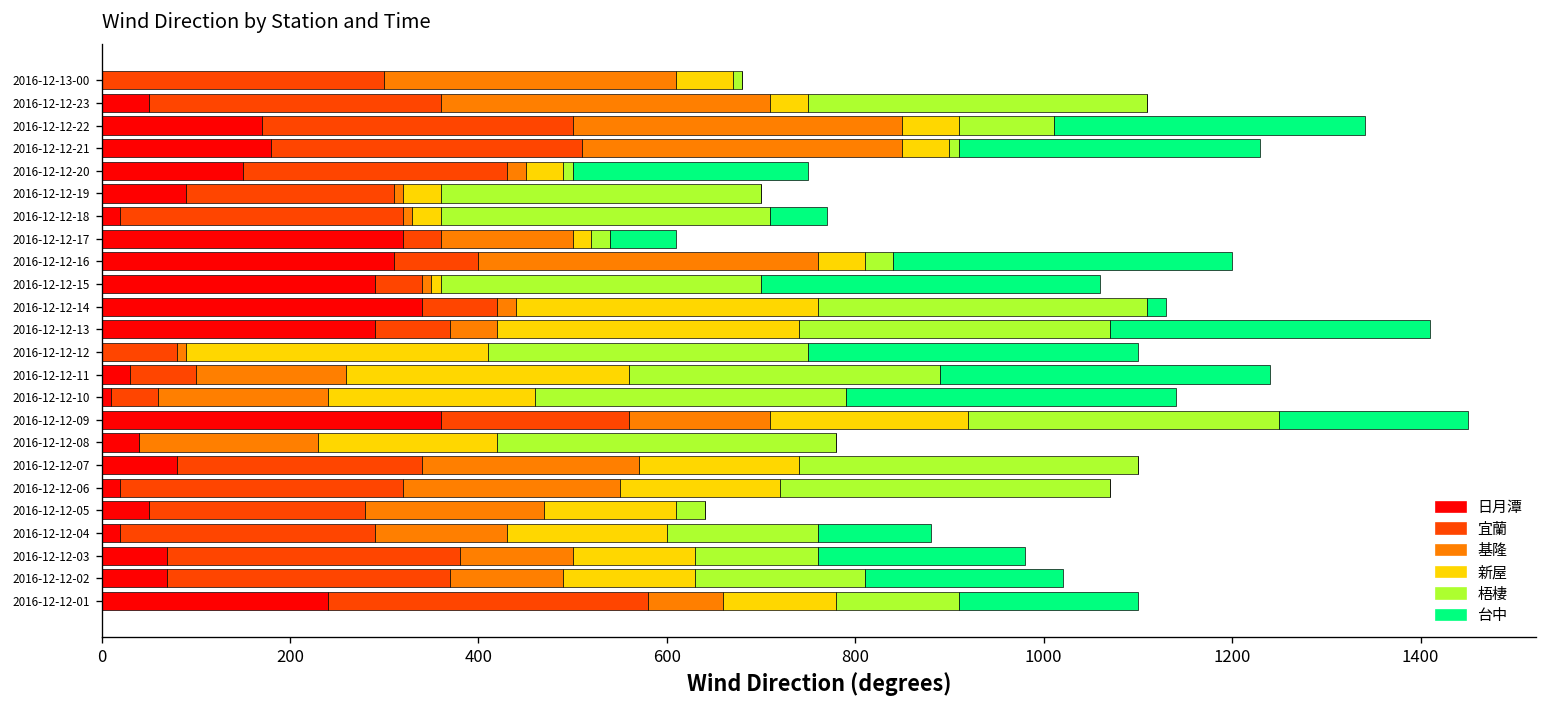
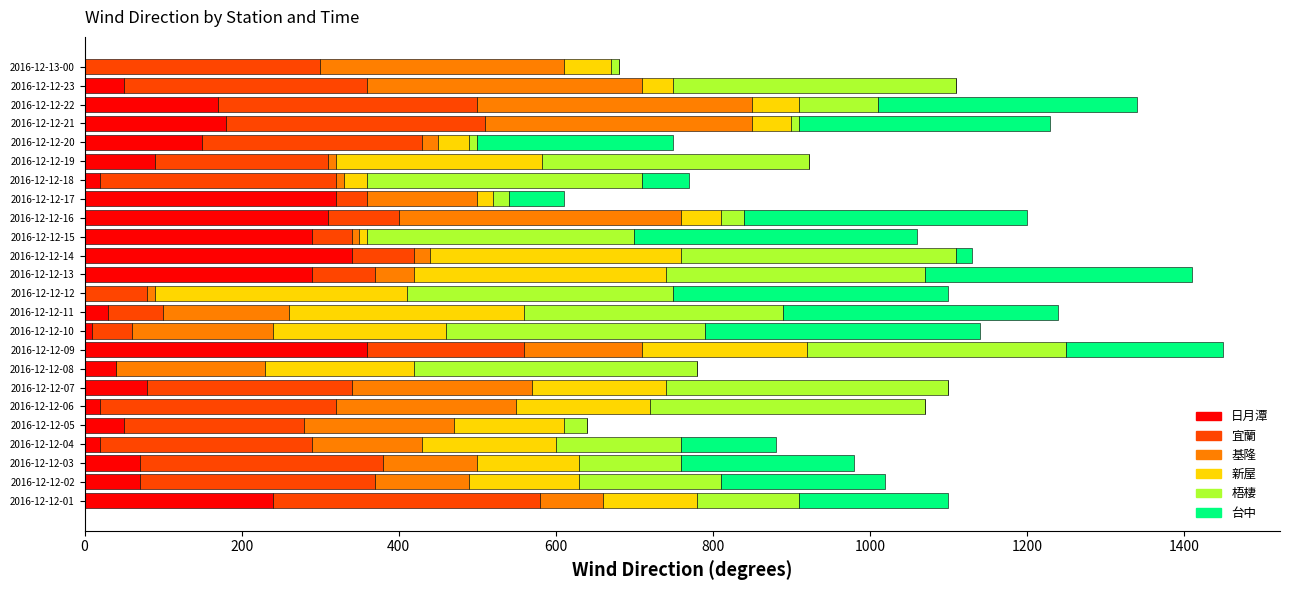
新屋, 2016-12-12-19: 40 -> 260
